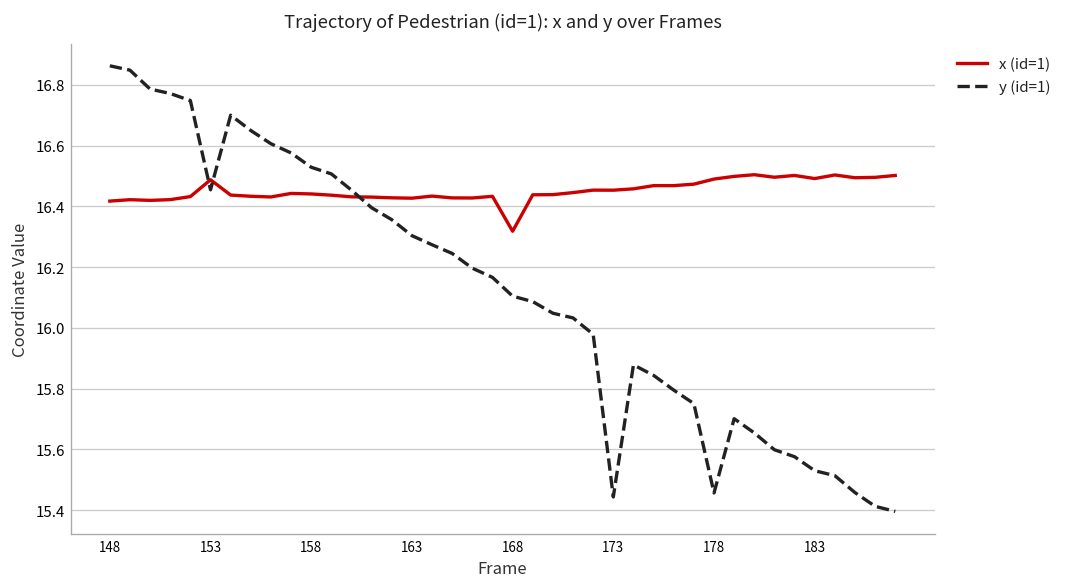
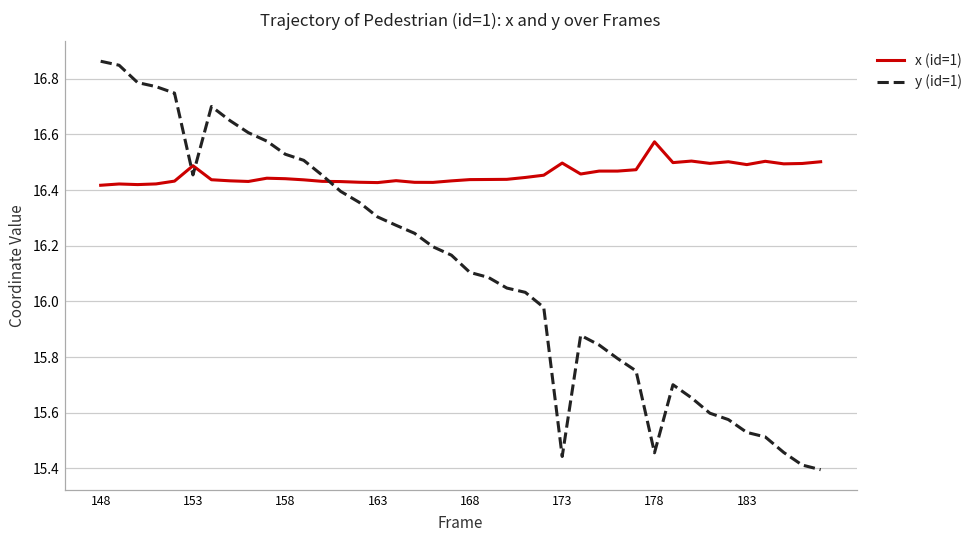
x (id=1), 168: 16.32 -> 16.44
x (id=1), 173: 16.45 -> 16.50
x (id=1), 178: 16.49 -> 16.57
